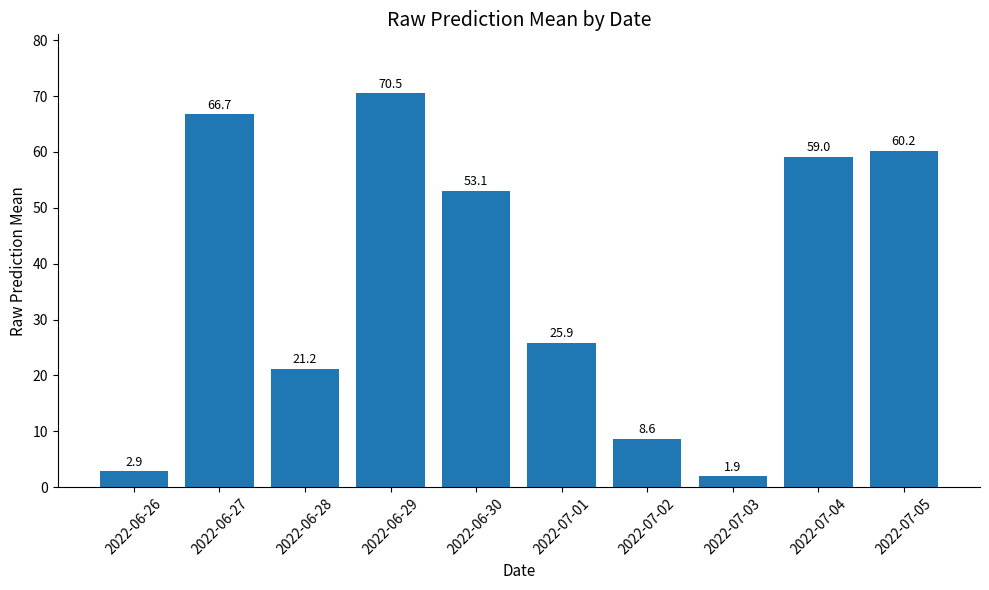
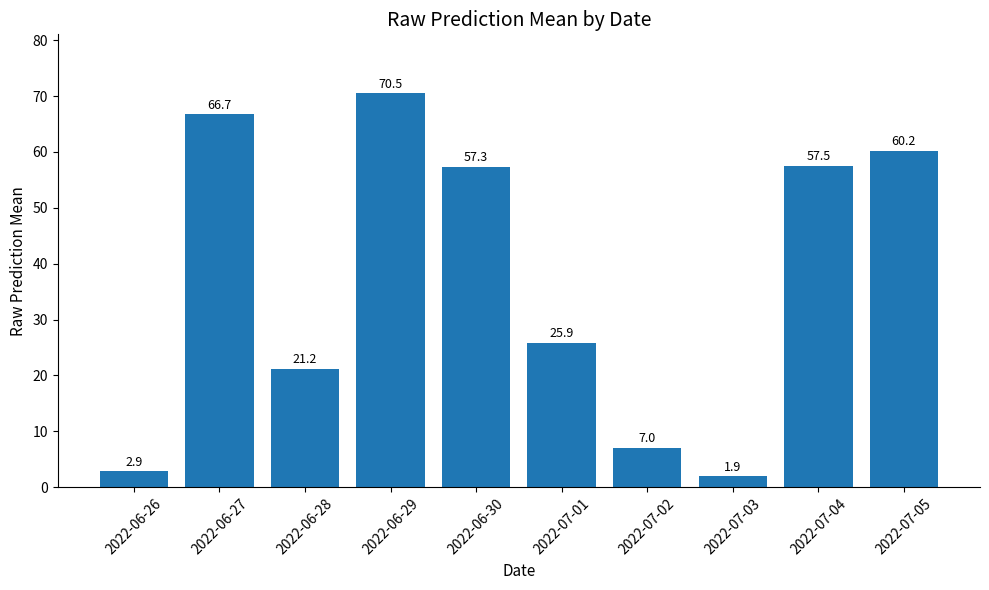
2022-06-30: 53.1 -> 57.3
2022-07-02: 8.6 -> 7.0
2022-07-04: 59.0 -> 57.5
